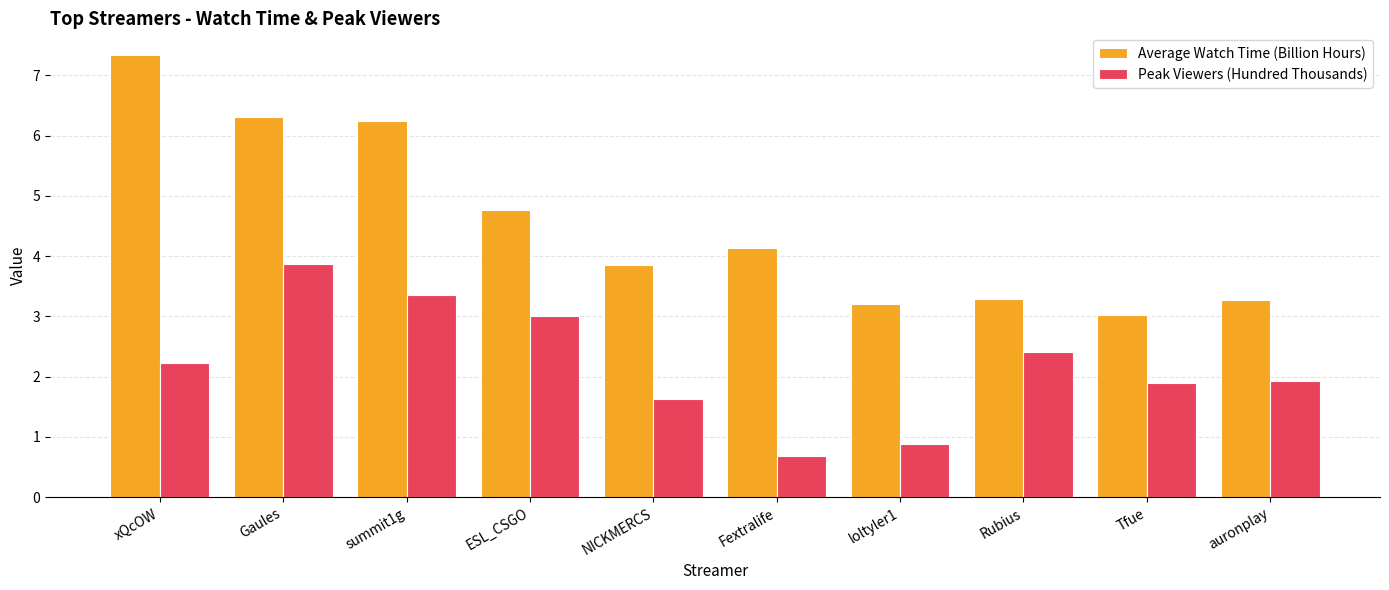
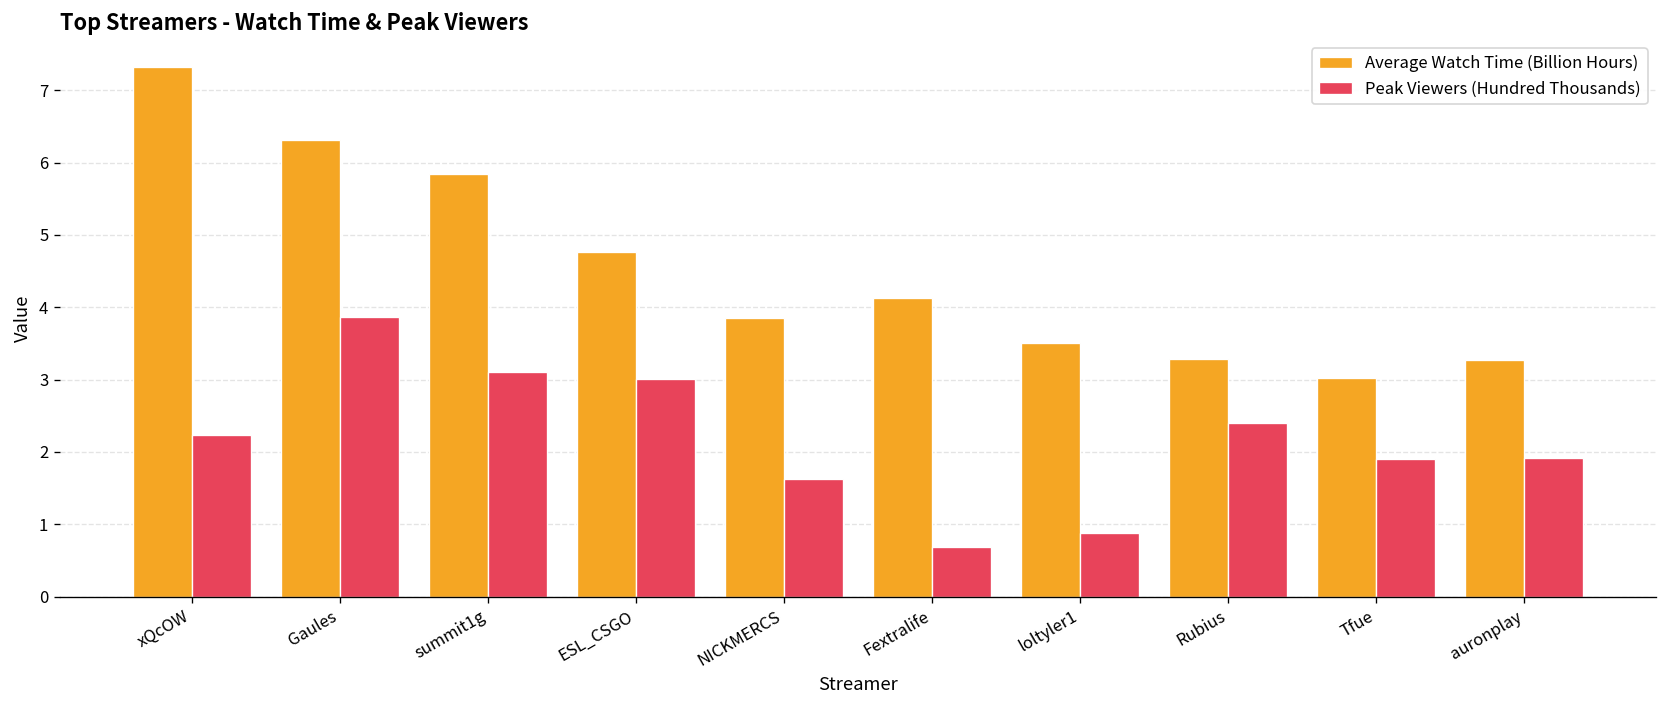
Average Watch Time (Billion Hours), summit1g: 6.2 -> 5.9
Peak Viewers (Hundred Thousands), summit1g: 3.4 -> 3.1
Average Watch Time (Billion Hours), loltyler1: 3.2 -> 3.5
